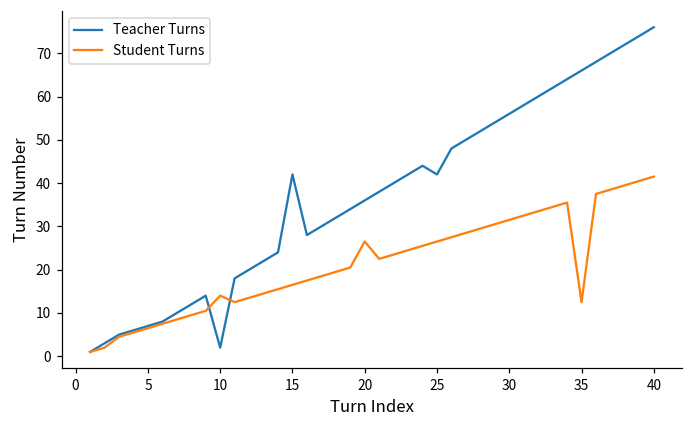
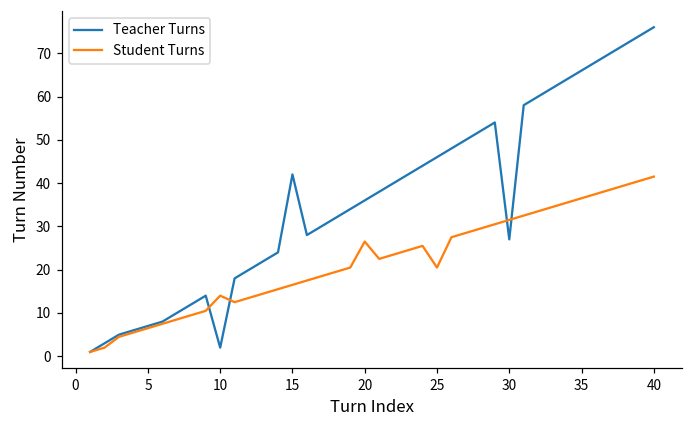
Teacher Turns, 25: 42 -> 46
Student Turns, 25: 27 -> 21
Teacher Turns, 30: 56 -> 27
Student Turns, 35: 13 -> 37
